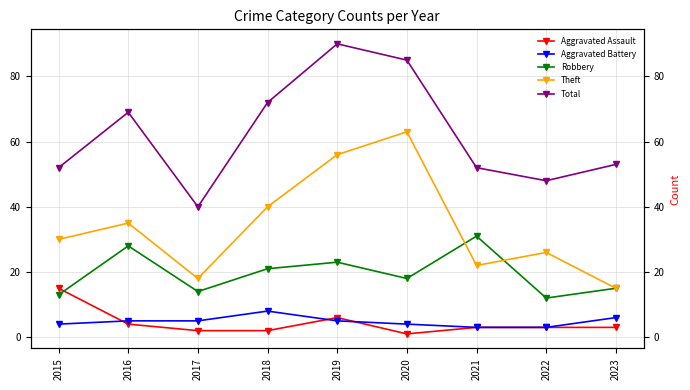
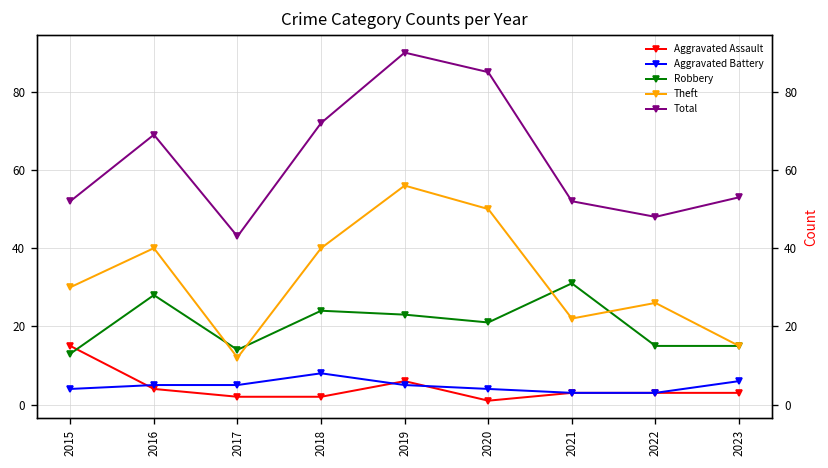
Theft, 2016: 35 -> 40
Theft, 2017: 18 -> 12
Total, 2017: 40 -> 43
Robbery, 2018: 21 -> 24
Robbery, 2020: 18 -> 21
Theft, 2020: 63 -> 50
Robbery, 2022: 12 -> 15
